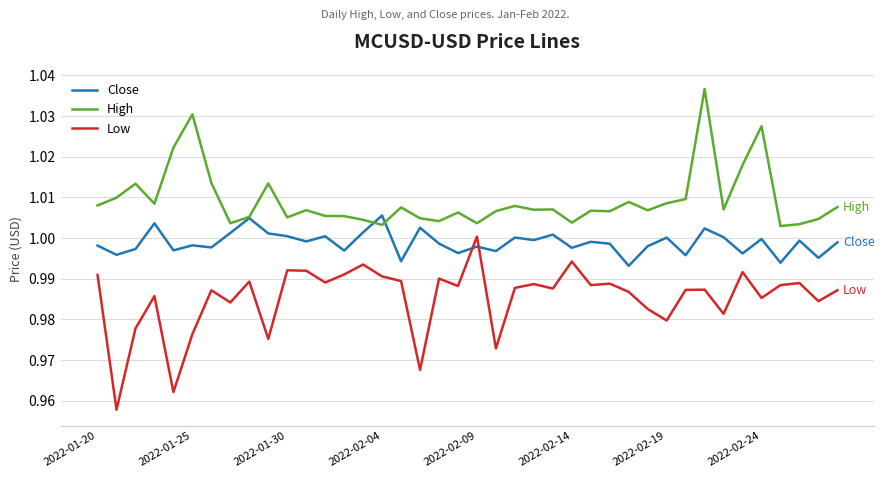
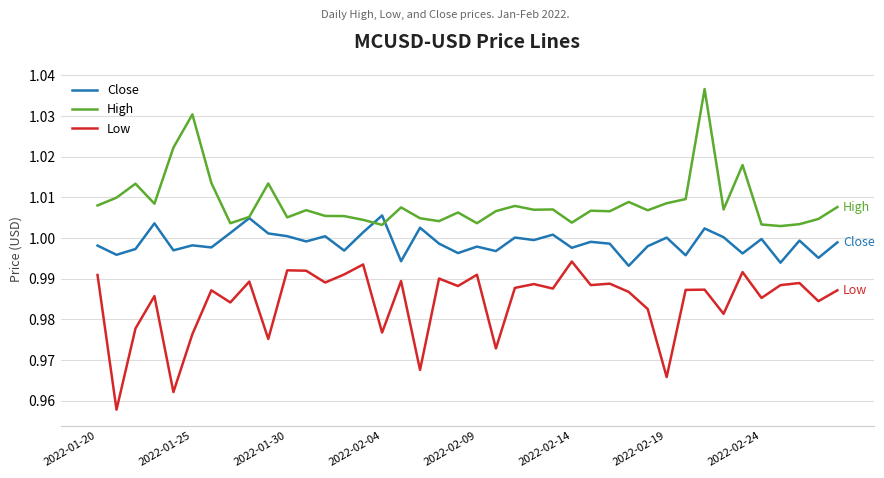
Low, 2022-02-04: 0.991 -> 0.977
Low, 2022-02-09: 1.000 -> 0.991
Low, 2022-02-19: 0.980 -> 0.966
High, 2022-02-24: 1.027 -> 1.003
